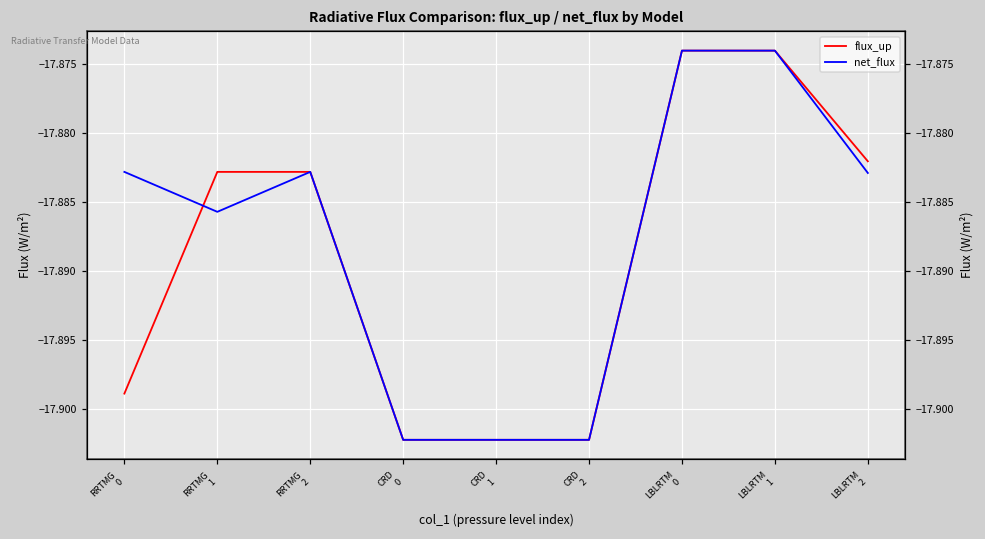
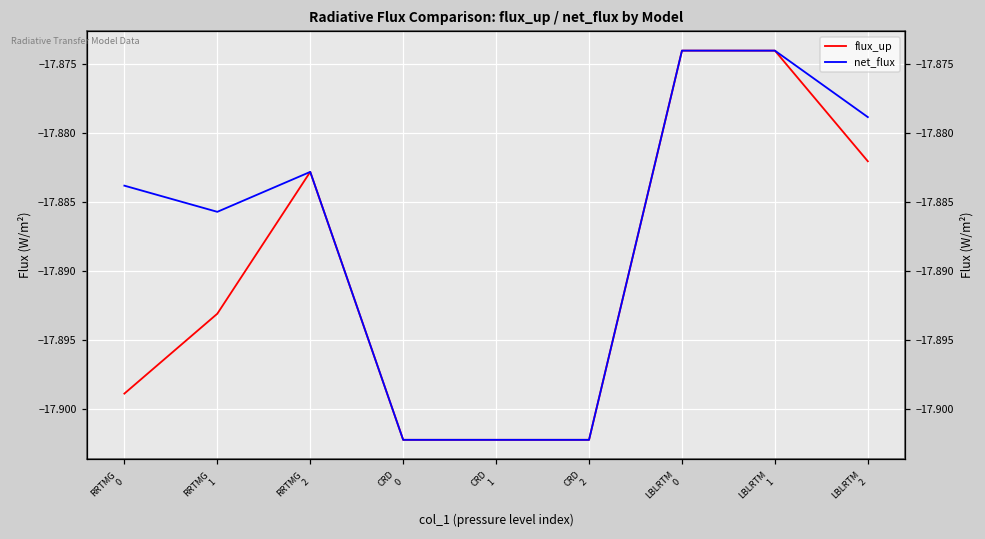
net_flux, RRTMG 0: -17.8828 -> -17.8838
flux_up, RRTMG 1: -17.8828 -> -17.8931
net_flux, LBLRTM 2: -17.8829 -> -17.8788
